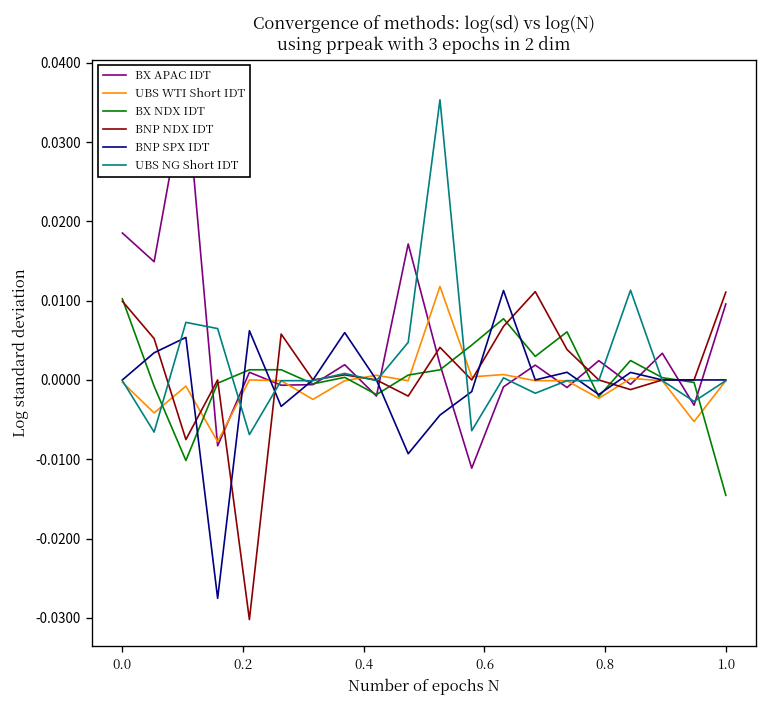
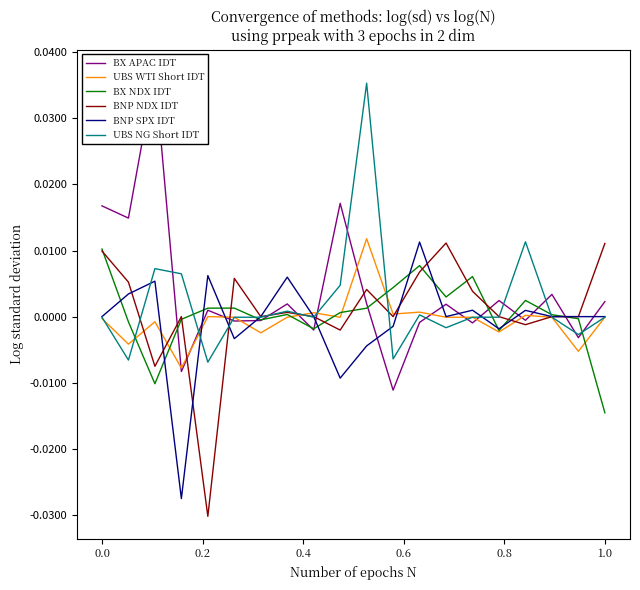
BX APAC IDT, 0.0: 0.019 -> 0.017
BX APAC IDT, 1.0: 0.010 -> 0.002
